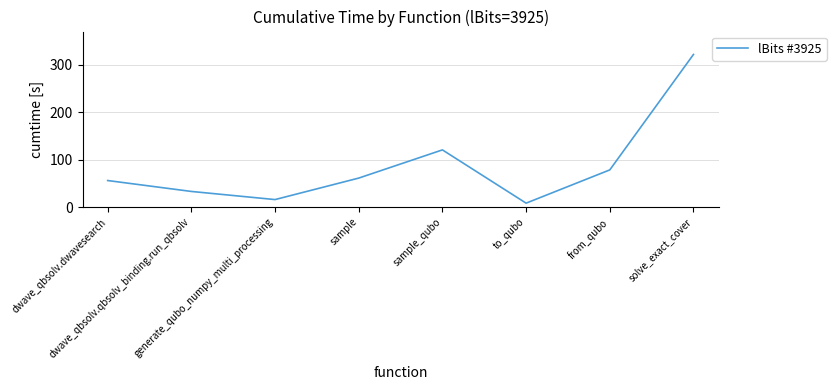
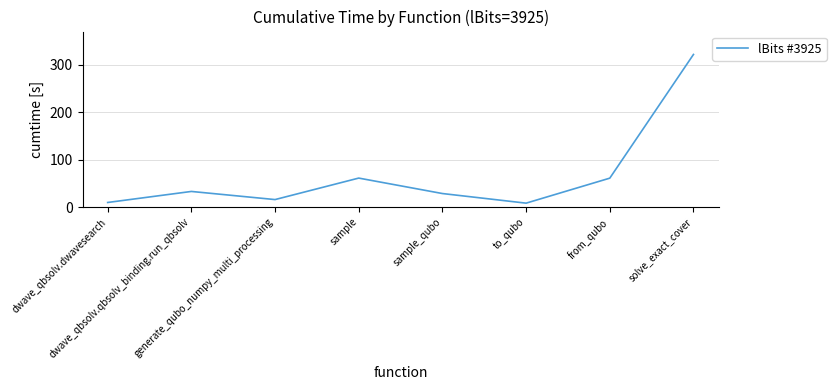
dwave_qbsolv.dwavesearch: 60 -> 10
sample_qubo: 120 -> 30
from_qubo: 80 -> 60
